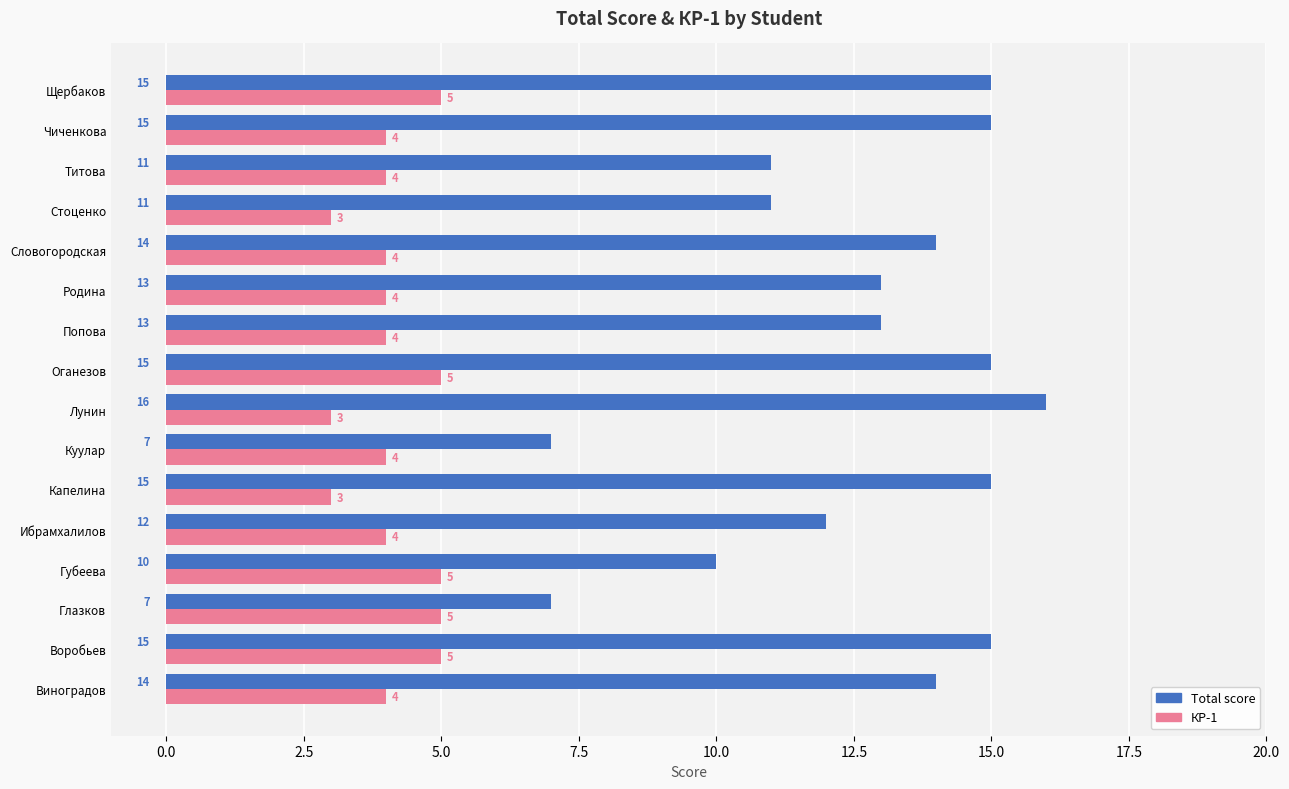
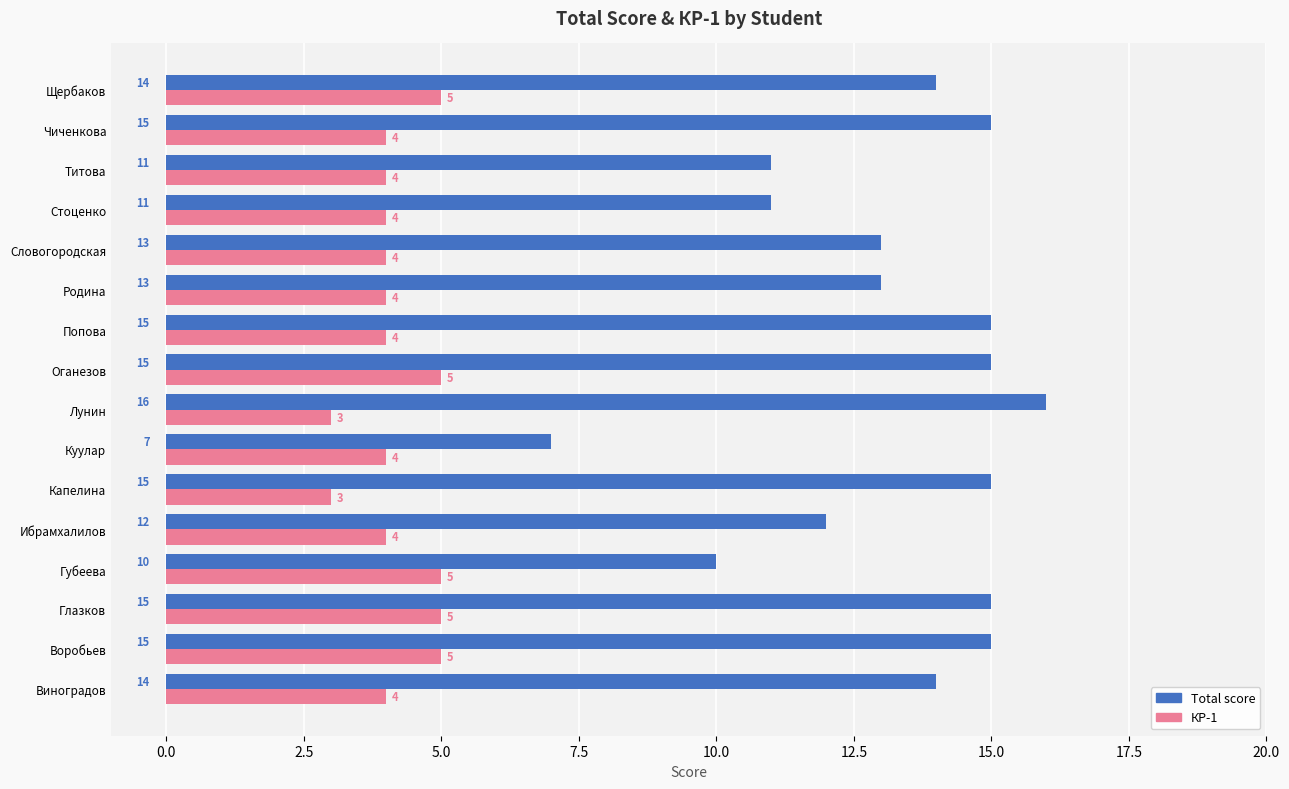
Total score, Щербаков: 15 -> 14
КР-1, Стоценко: 3 -> 4
Total score, Словогородская: 14 -> 13
Total score, Попова: 13 -> 15
Total score, Глазков: 7 -> 15
